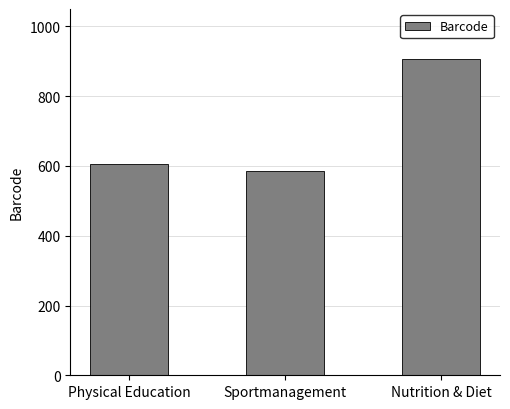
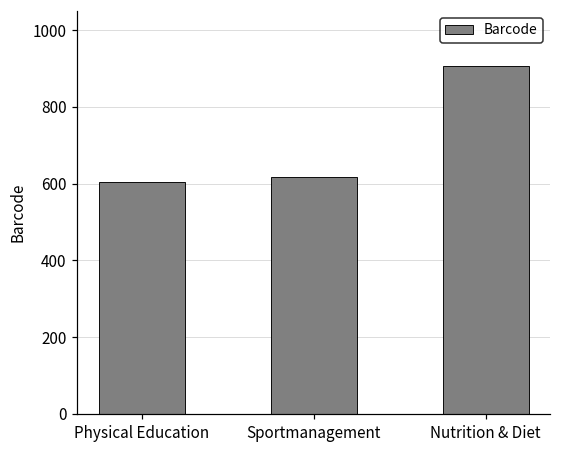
Sportmanagement: 590 -> 620
